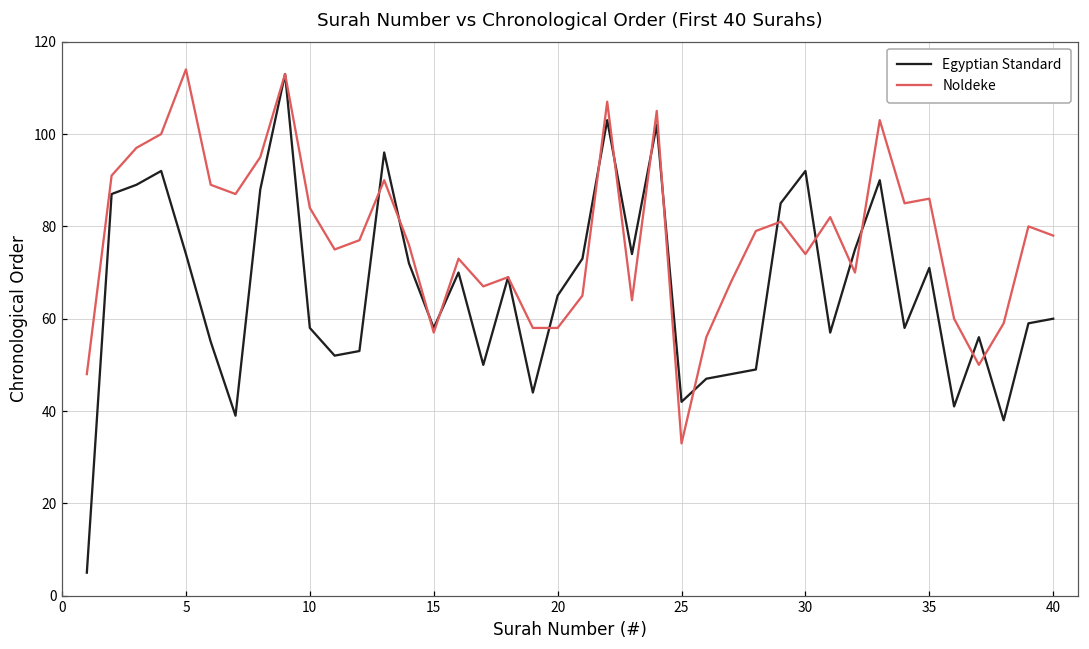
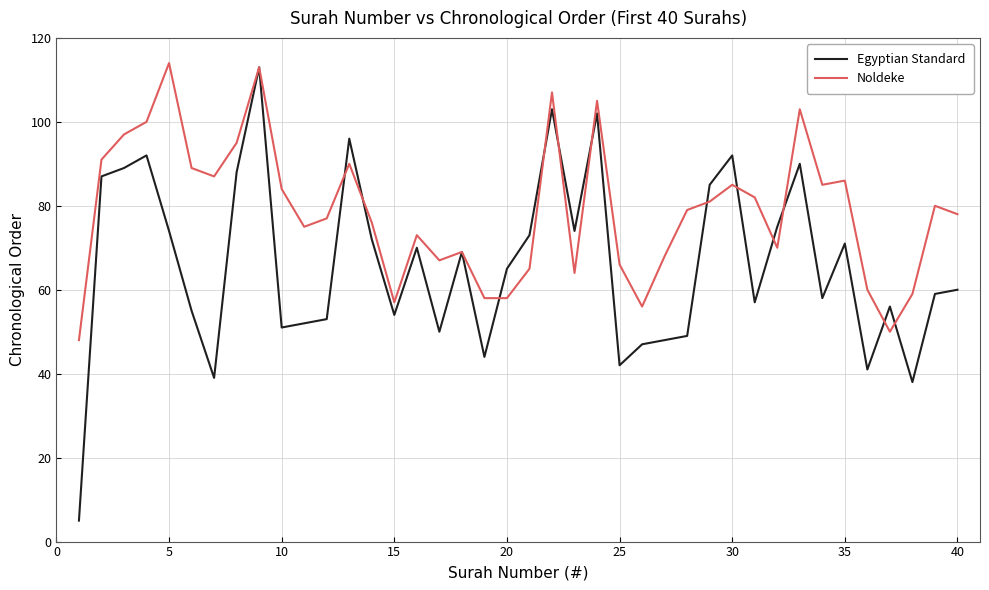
Egyptian Standard, 10: 58 -> 51
Egyptian Standard, 15: 58 -> 54
Noldeke, 25: 33 -> 66
Noldeke, 30: 74 -> 85
